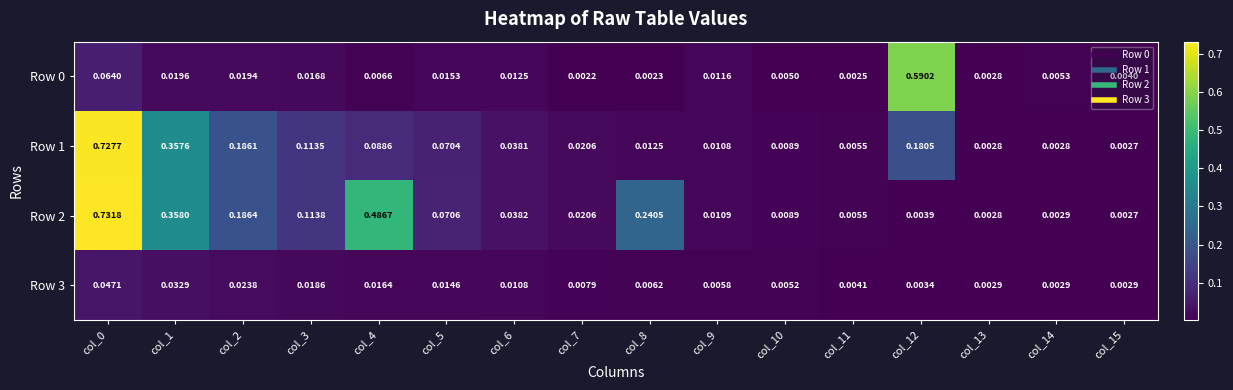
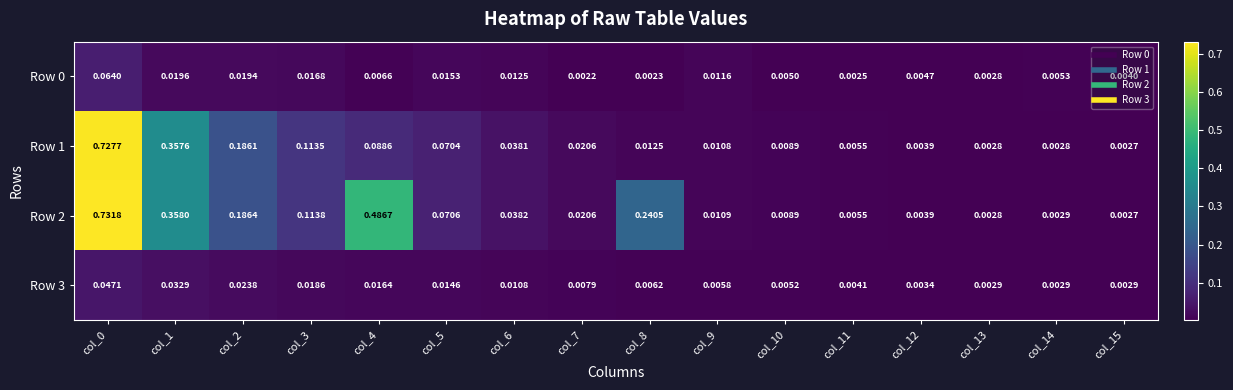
Row 0, col_12: 0.5902 -> 0.0047
Row 1, col_12: 0.1805 -> 0.0039
